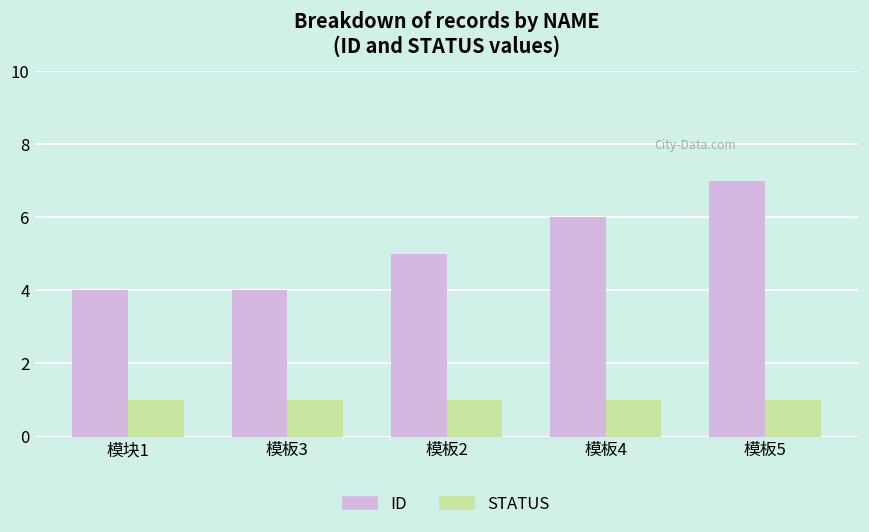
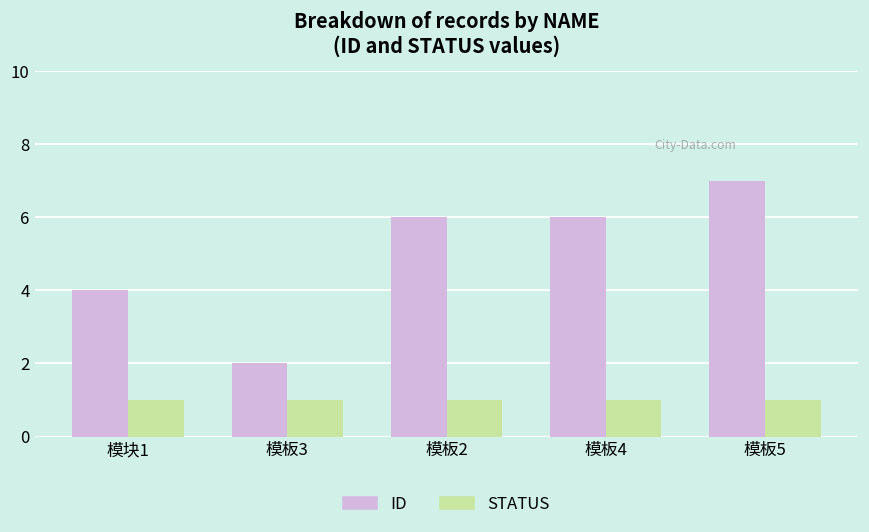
ID, 模板3: 4 -> 2
ID, 模板2: 5 -> 6
